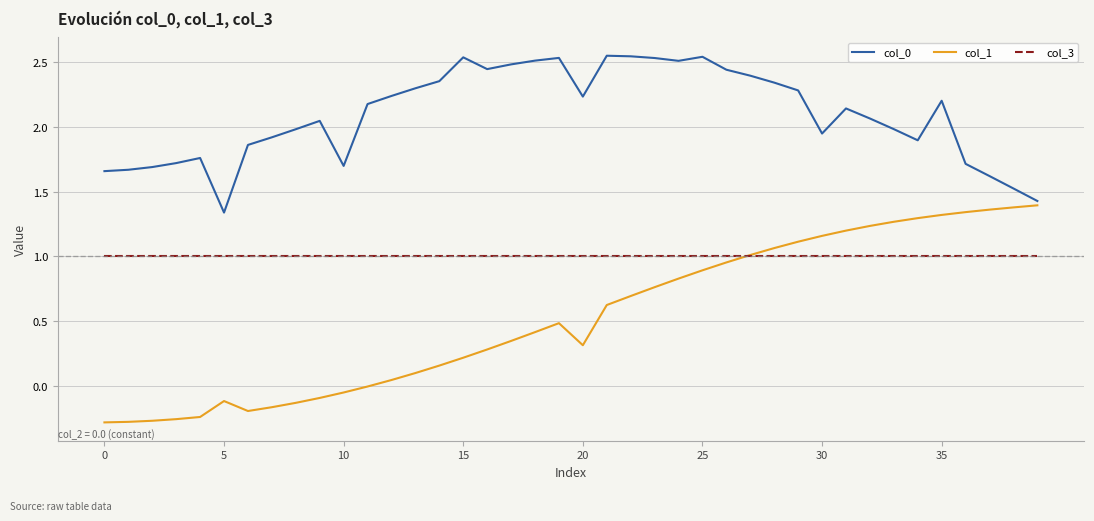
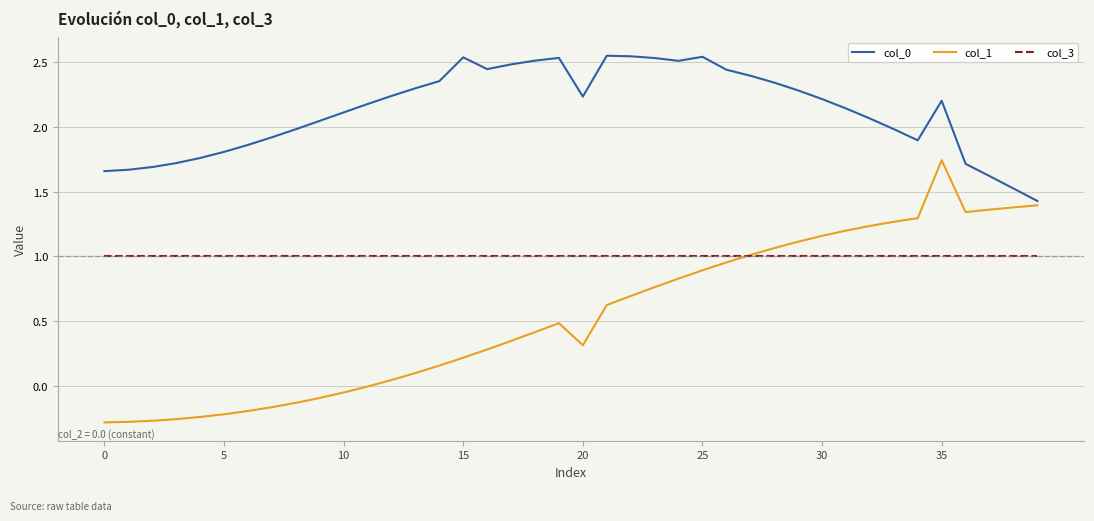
col_0, 5: 1.34 -> 1.81
col_1, 5: -0.12 -> -0.22
col_0, 10: 1.70 -> 2.11
col_0, 30: 1.95 -> 2.21
col_1, 35: 1.32 -> 1.74
